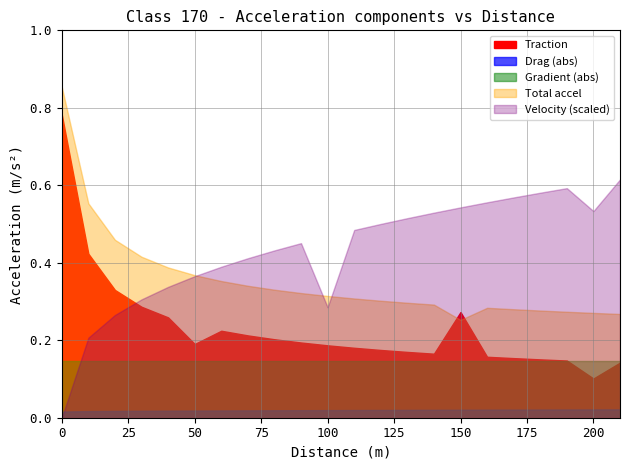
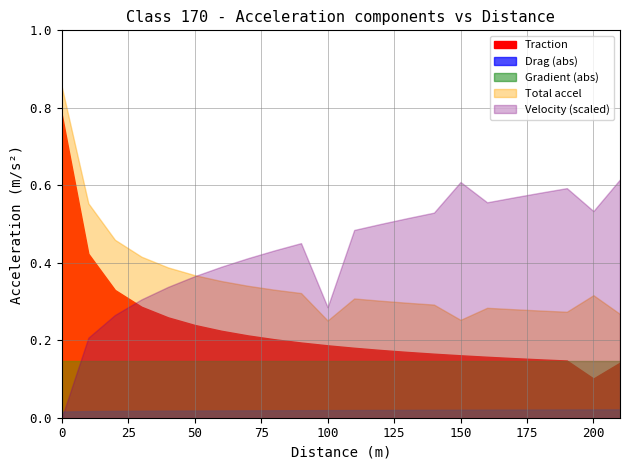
Traction, 50: 0.19 -> 0.24
Total accel, 100: 0.31 -> 0.25
Traction, 150: 0.27 -> 0.16
Velocity (scaled), 150: 0.54 -> 0.61
Total accel, 200: 0.27 -> 0.32
